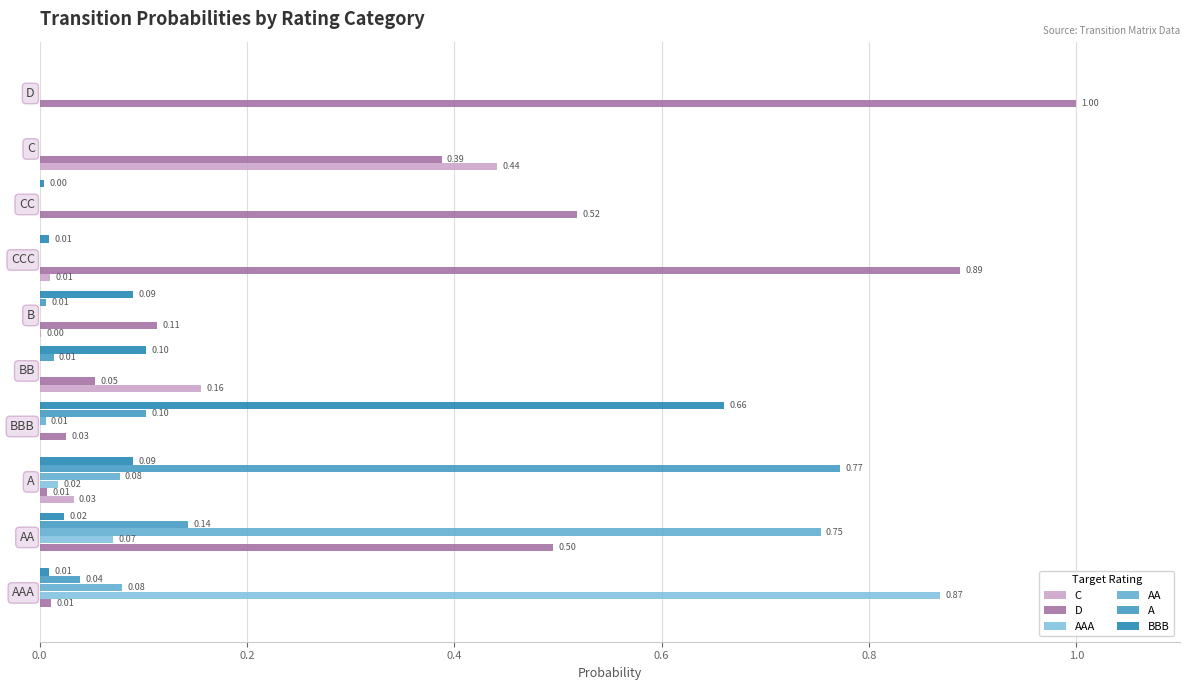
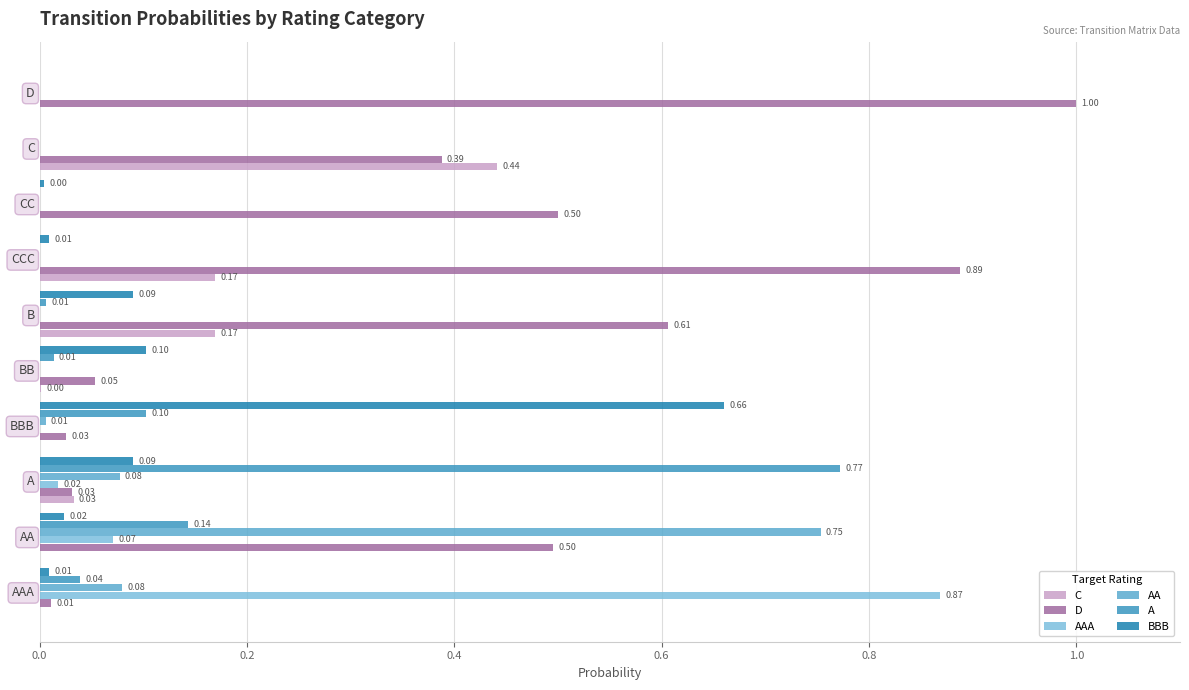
D, CC: 0.52 -> 0.50
C, CCC: 0.01 -> 0.17
D, B: 0.11 -> 0.61
C, B: 0.00 -> 0.17
C, BB: 0.16 -> 0.00
D, A: 0.01 -> 0.03
